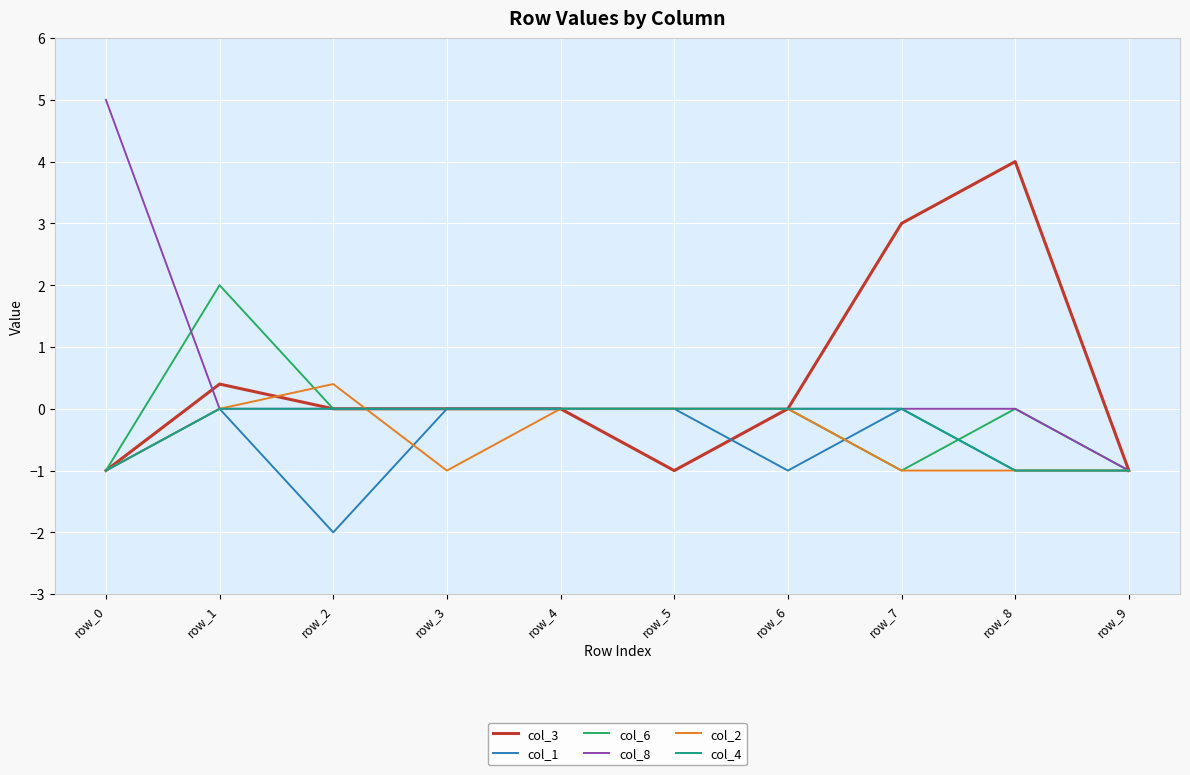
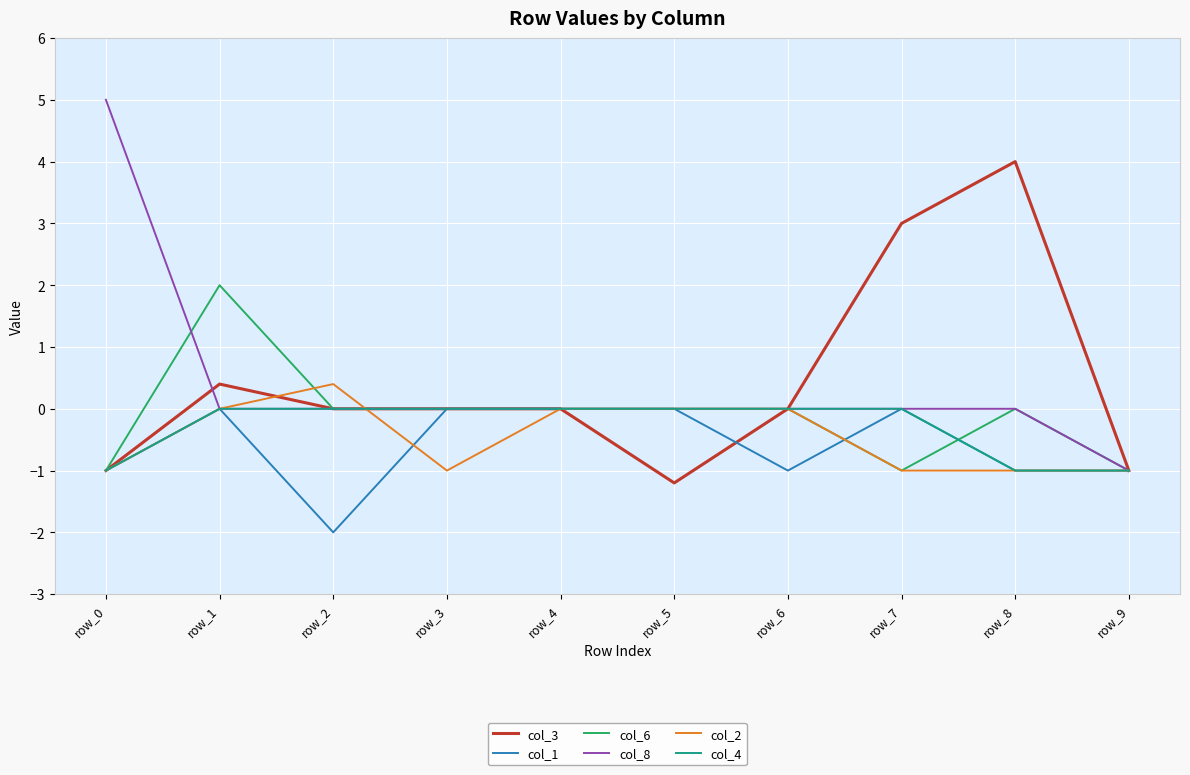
col_3, row_5: -1.0 -> -1.2
